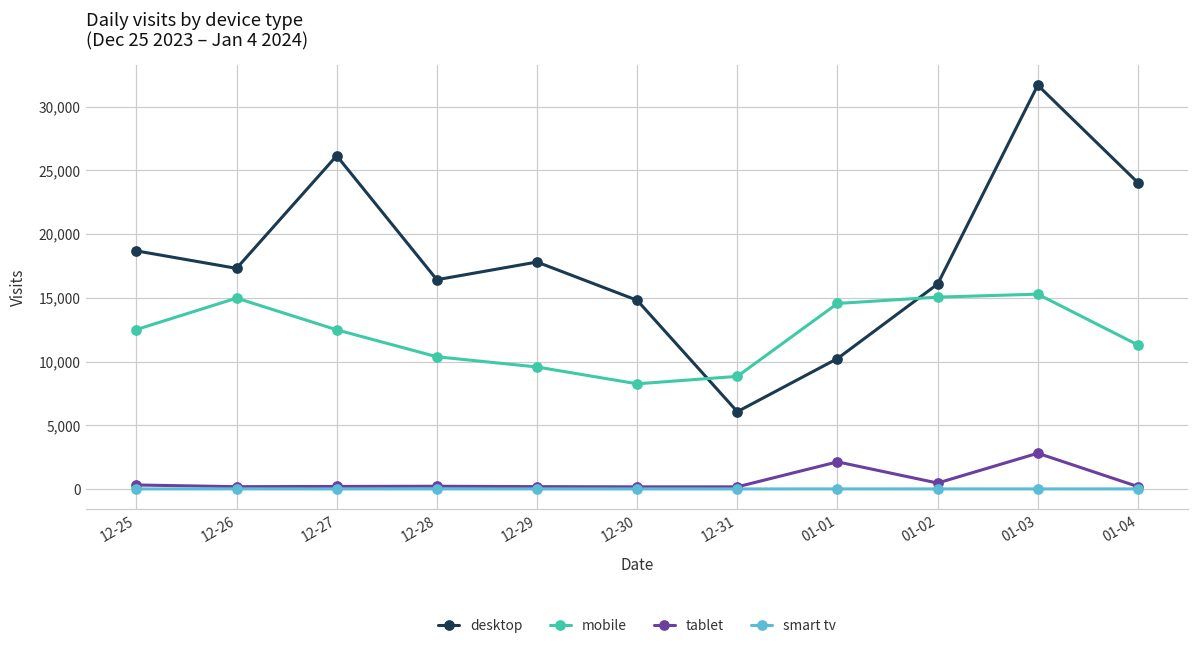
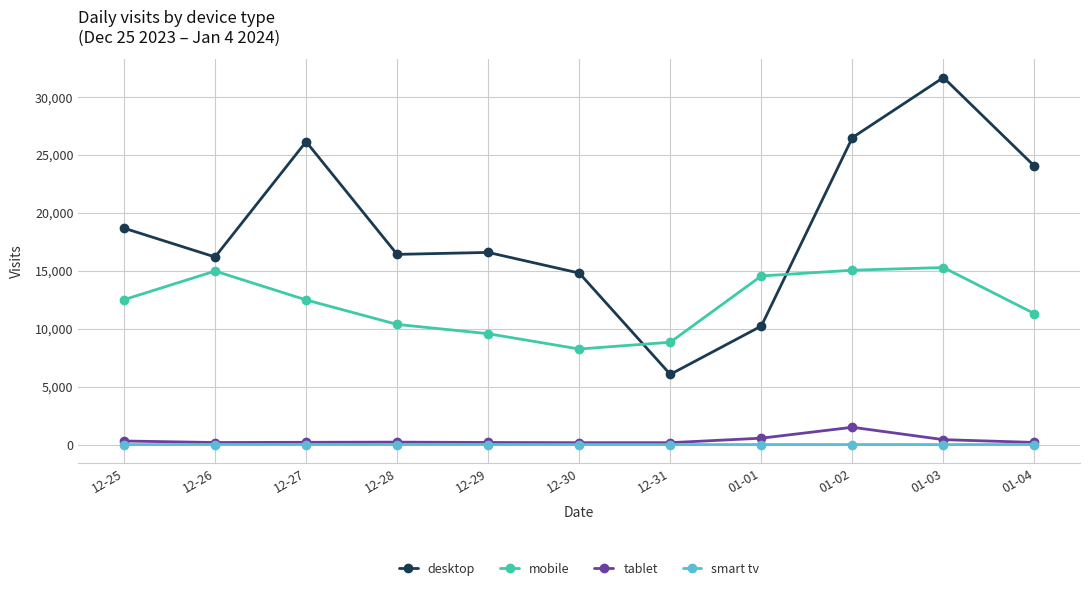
desktop, 12-26: 17,300 -> 16,200
desktop, 12-29: 17,800 -> 16,600
tablet, 01-01: 2,100 -> 600
desktop, 01-02: 16,100 -> 26,500
tablet, 01-02: 500 -> 1,500
tablet, 01-03: 2,800 -> 400
